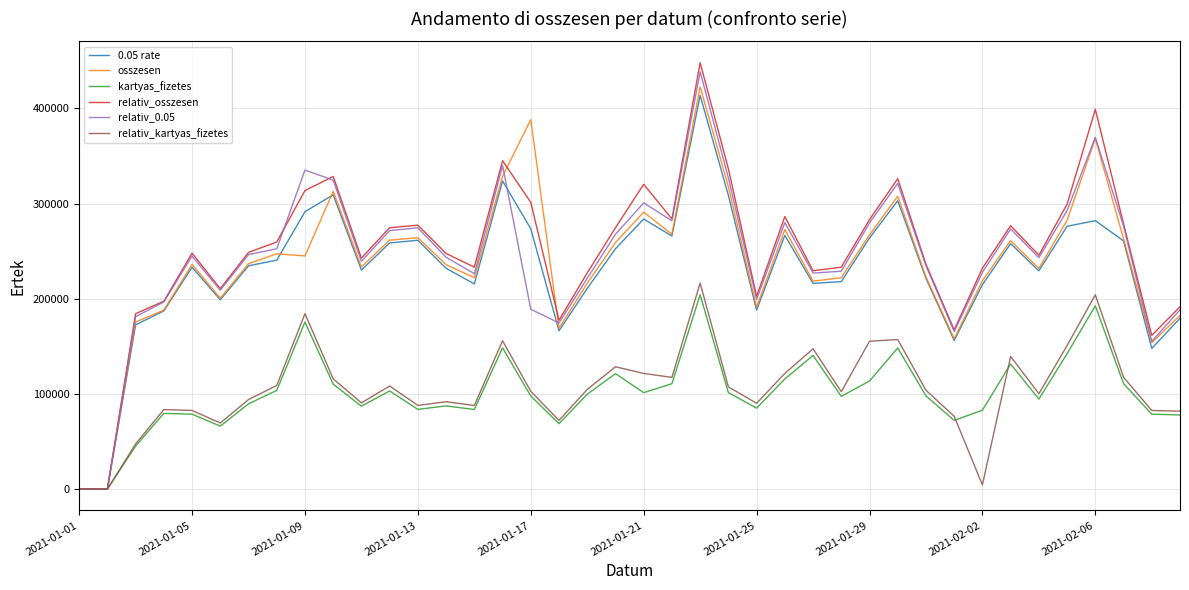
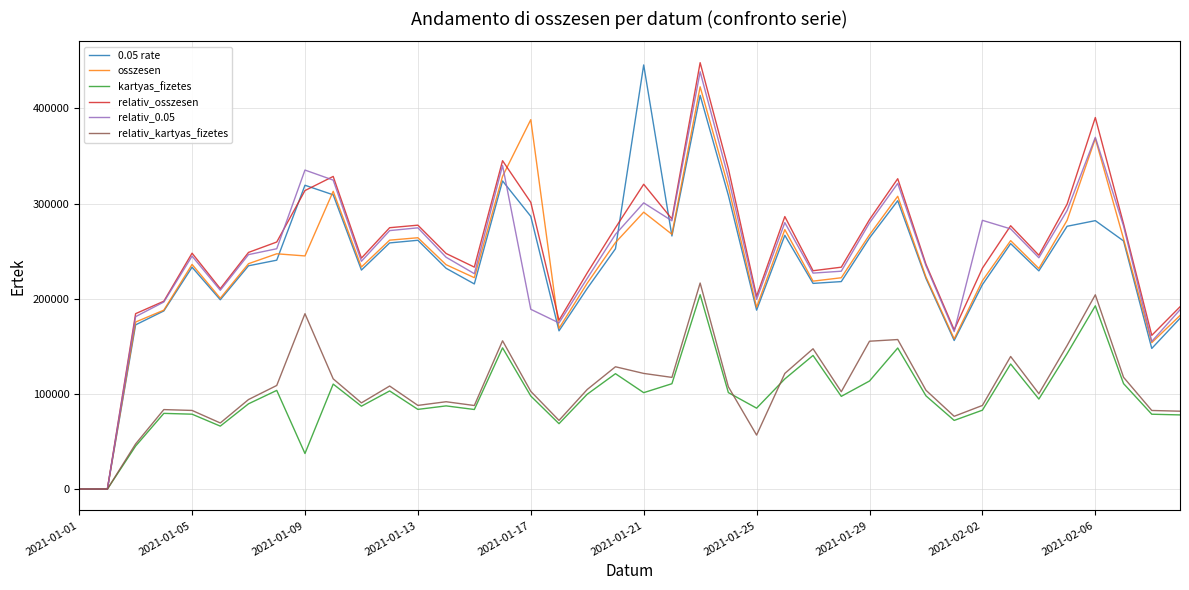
0.05 rate, 2021-01-09: 290000 -> 320000
kartyas_fizetes, 2021-01-09: 180000 -> 40000
0.05 rate, 2021-01-17: 270000 -> 290000
0.05 rate, 2021-01-21: 280000 -> 450000
relativ_kartyas_fizetes, 2021-01-25: 90000 -> 60000
relativ_0.05, 2021-02-02: 230000 -> 280000
relativ_kartyas_fizetes, 2021-02-02: 0 -> 90000
relativ_osszesen, 2021-02-06: 400000 -> 390000
